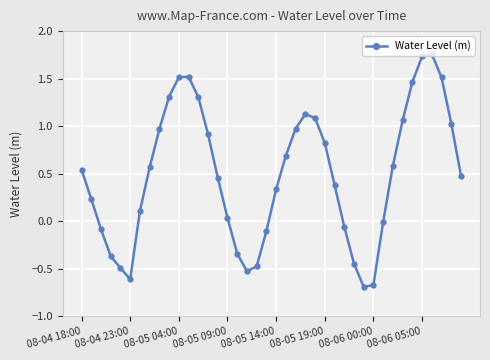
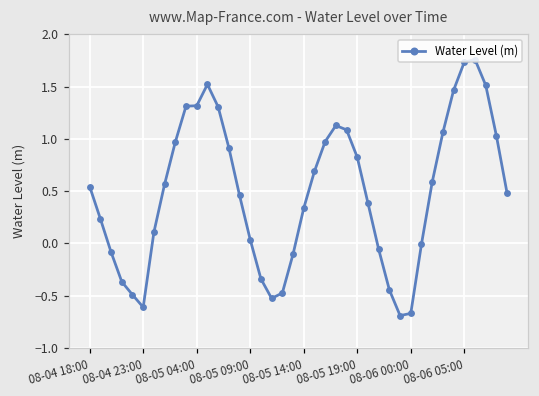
08-05 04:00: 1.5 -> 1.3
